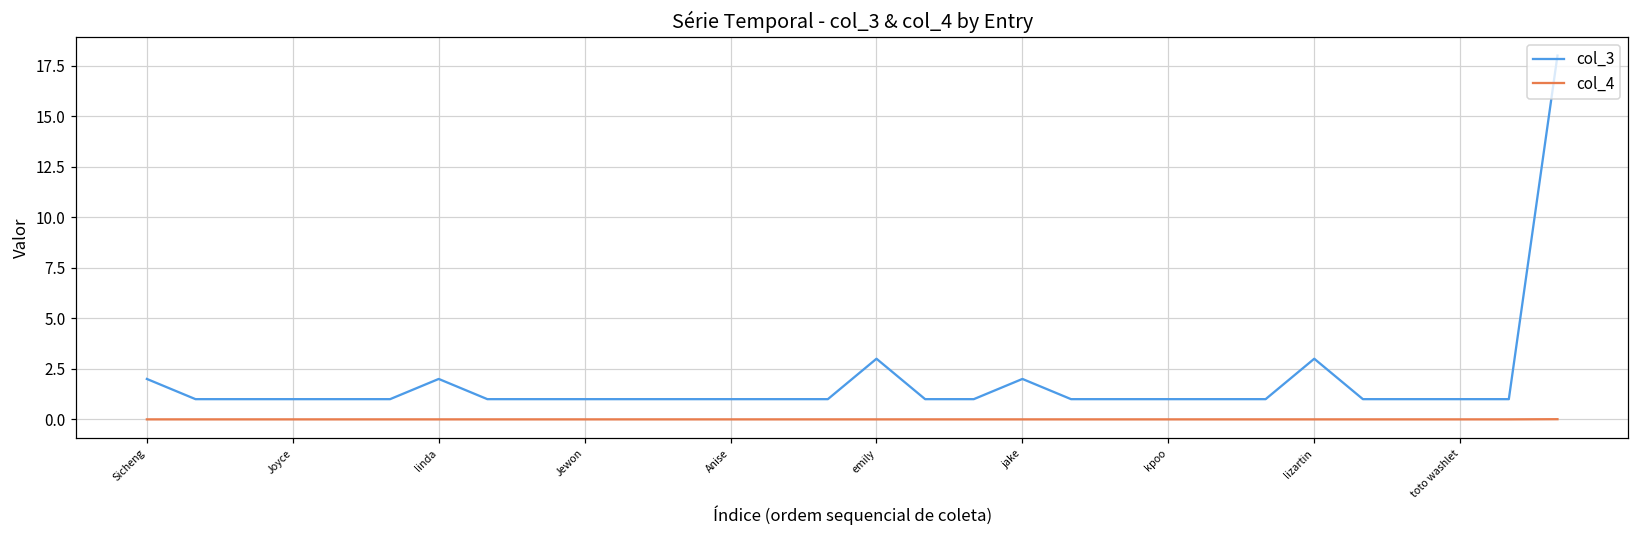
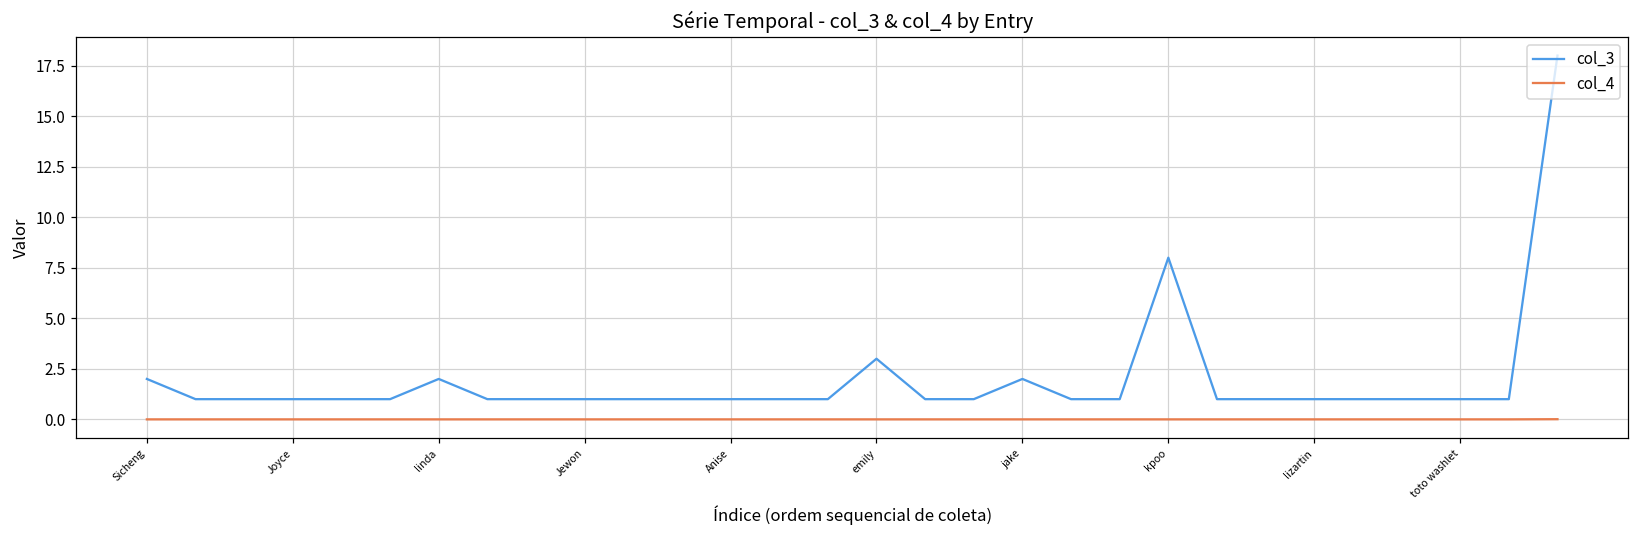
col_3, kpoo: 1 -> 8
col_3, lizartin: 3 -> 1
